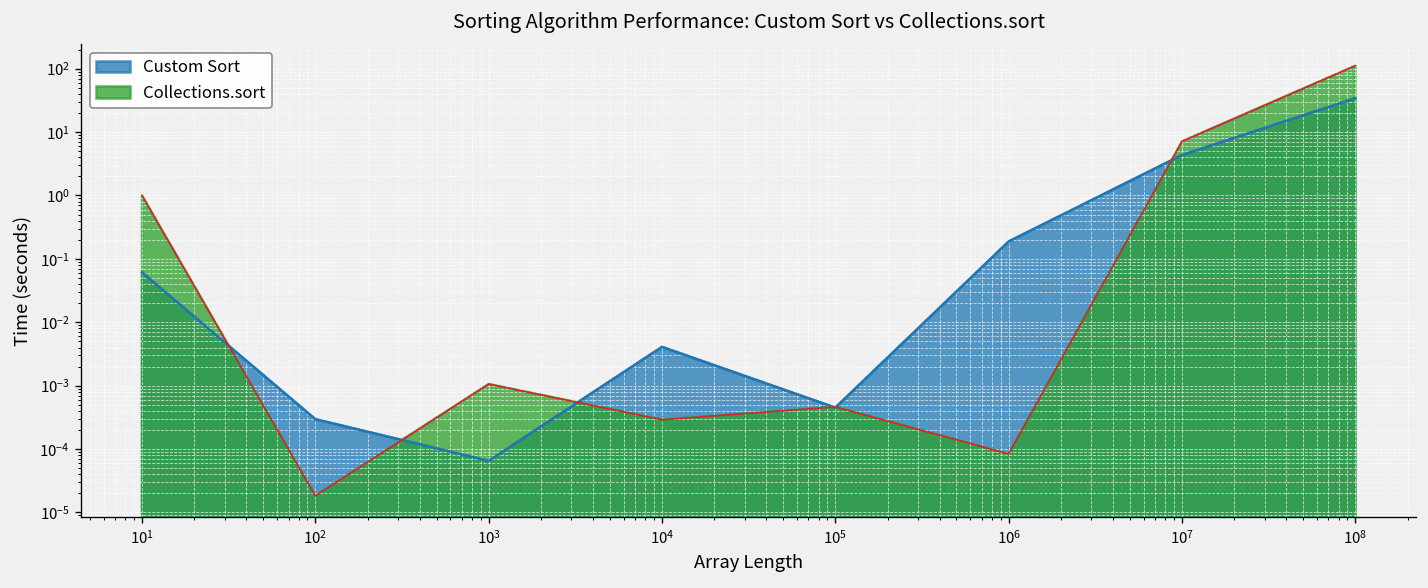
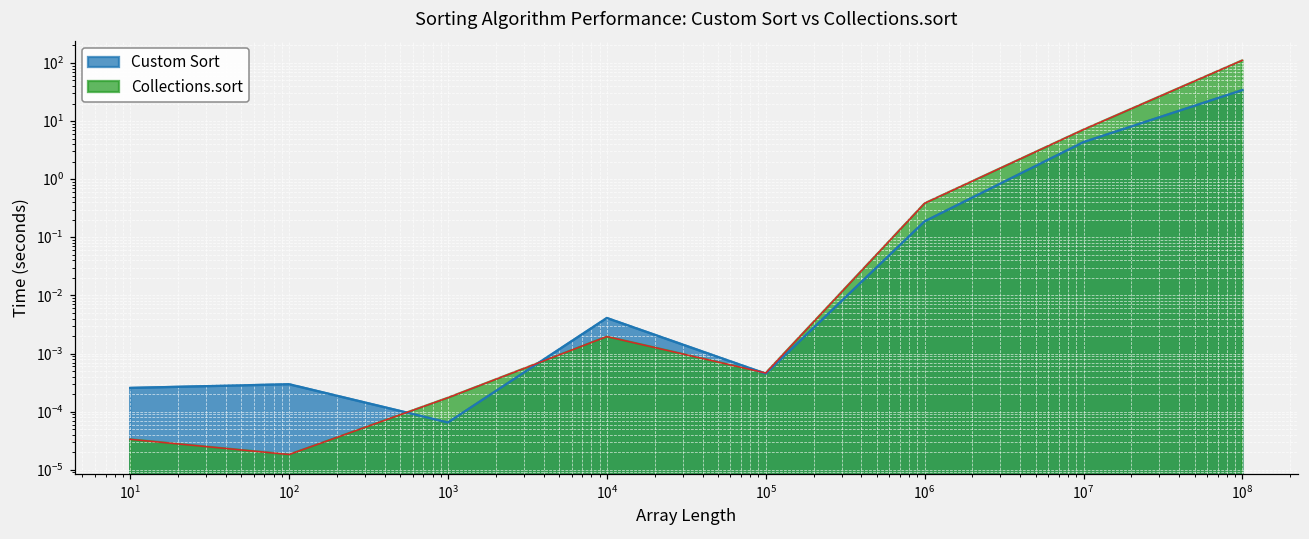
Custom Sort, 10^1: 0.06 -> 0.0003
Collections.sort, 10^1: 1 -> 0
Collections.sort, 10^3: 0.0011 -> 0.00017
Collections.sort, 10^4: 0.0003 -> 0.0020
Collections.sort, 10^6: 0.00008 -> 0.4
